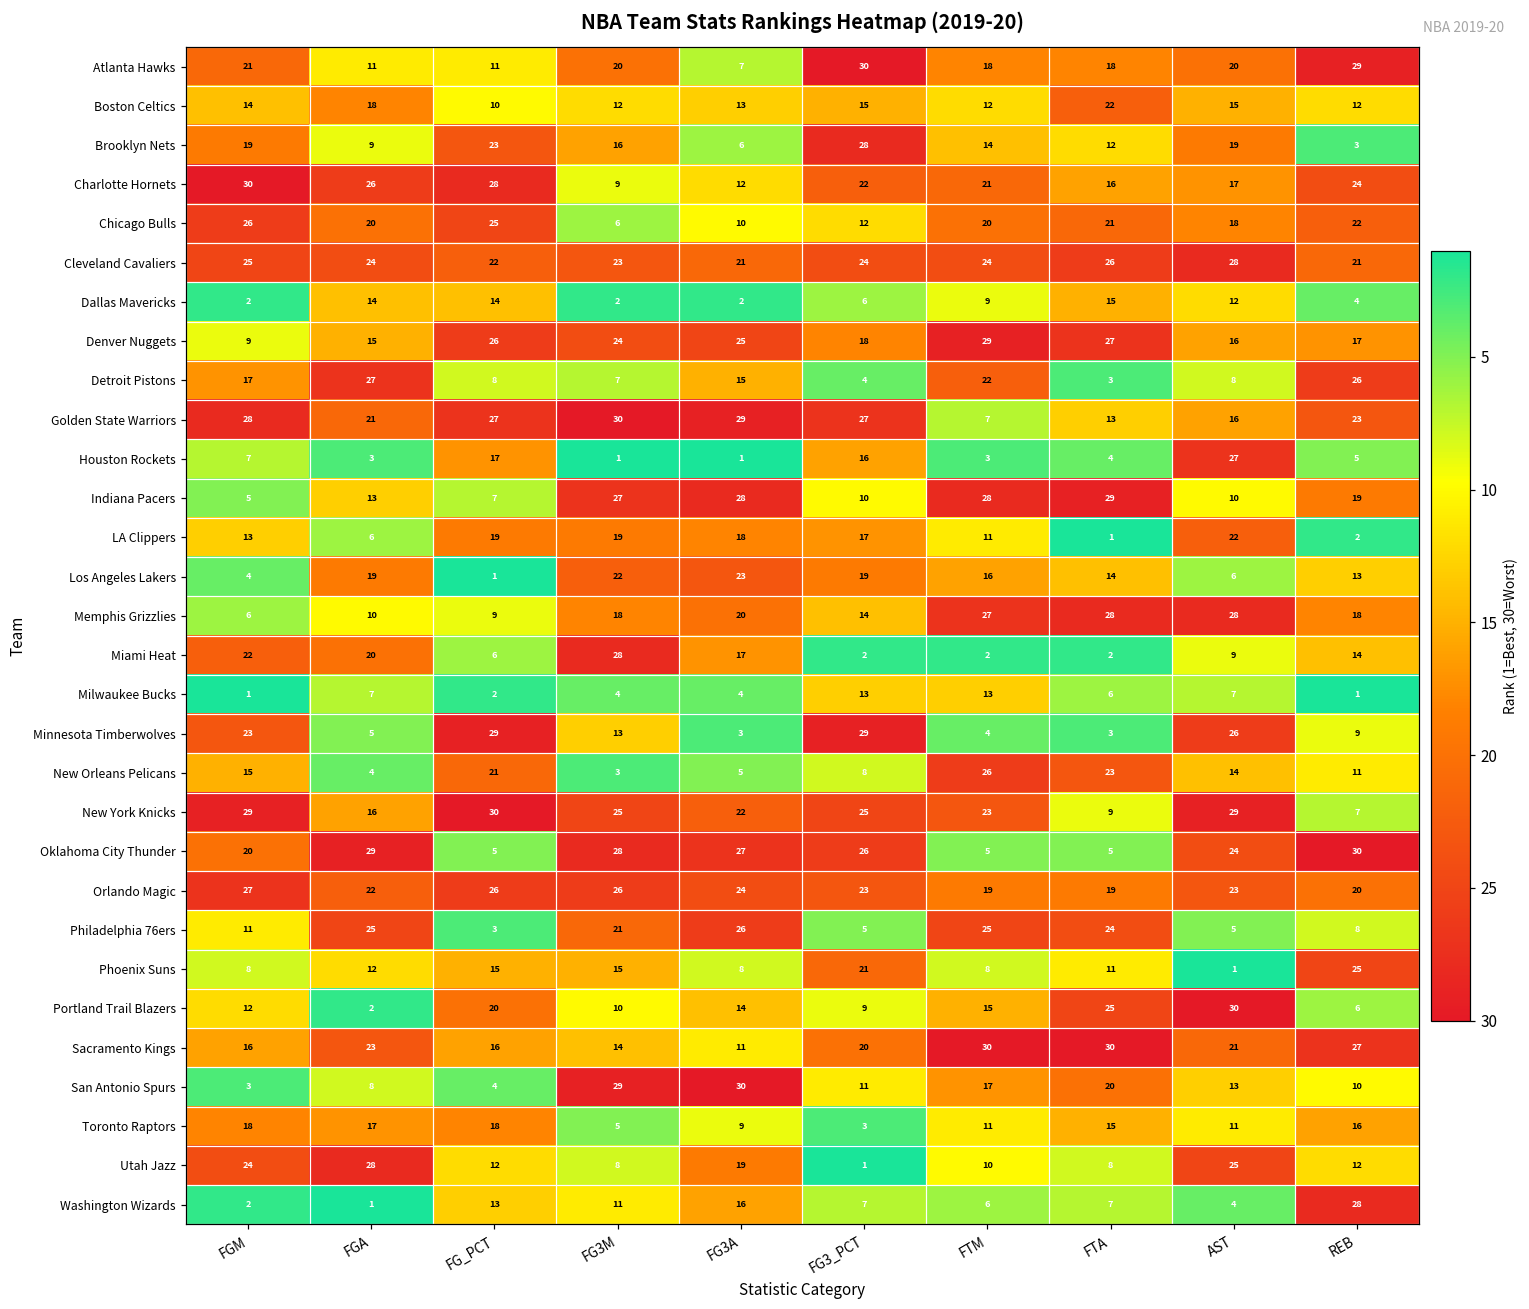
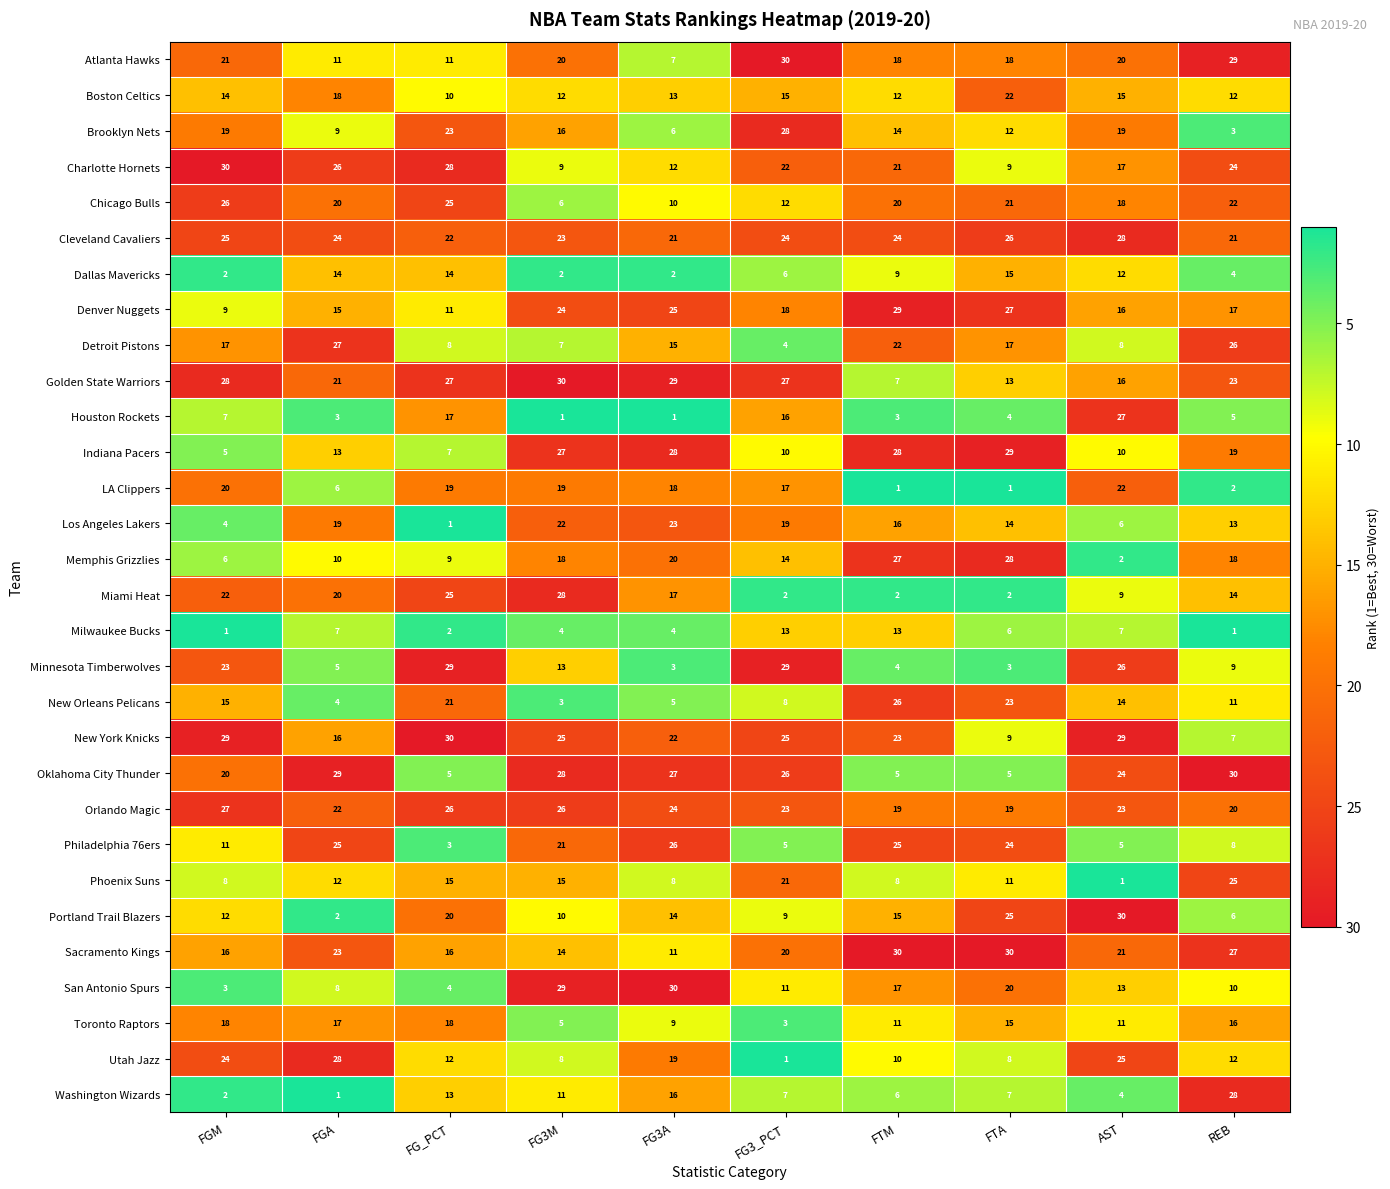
Charlotte Hornets, FTA: 16 -> 9
Denver Nuggets, FG_PCT: 26 -> 11
Detroit Pistons, FTA: 3 -> 17
LA Clippers, FGM: 13 -> 20
LA Clippers, FTM: 11 -> 1
Memphis Grizzlies, AST: 28 -> 2
Miami Heat, FG_PCT: 6 -> 25
